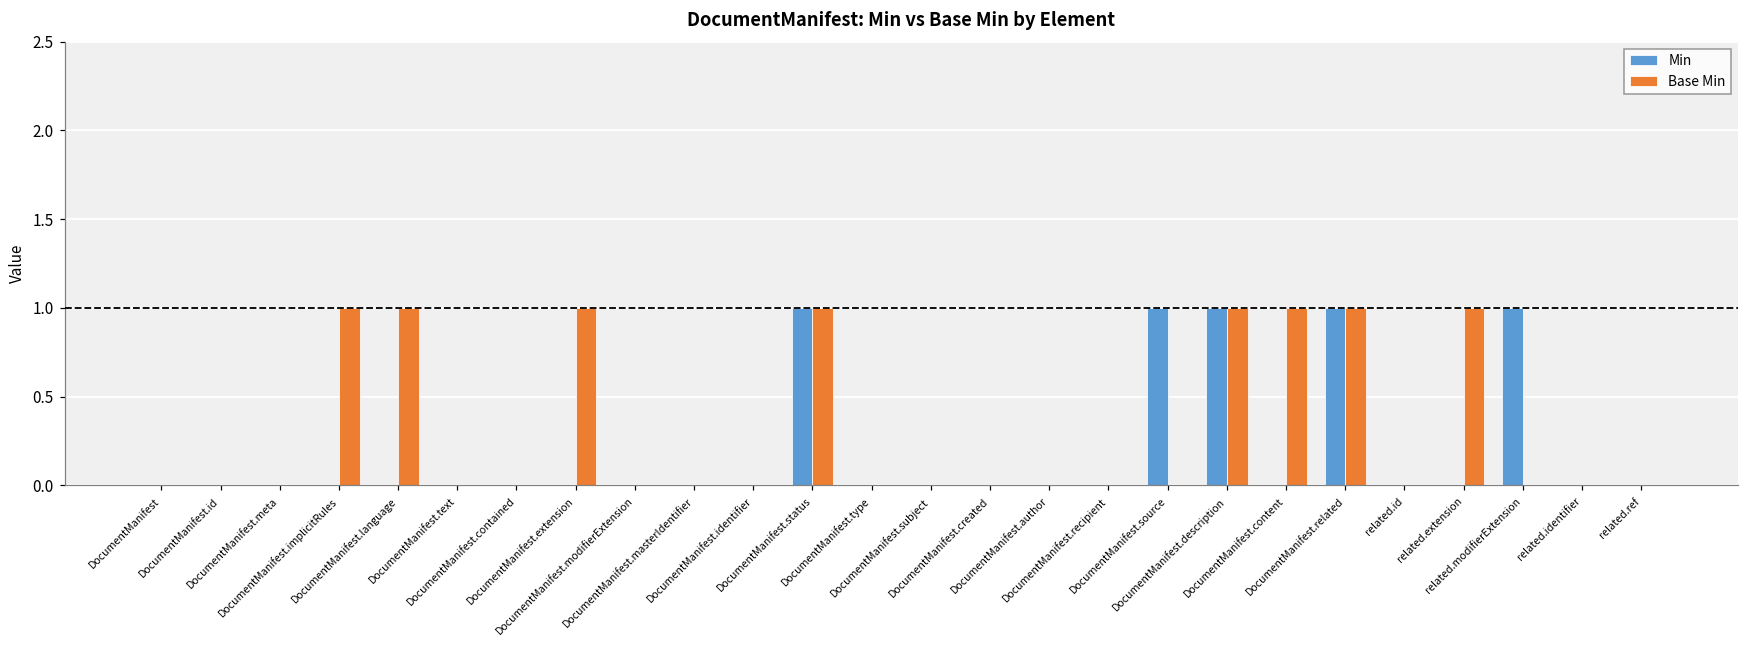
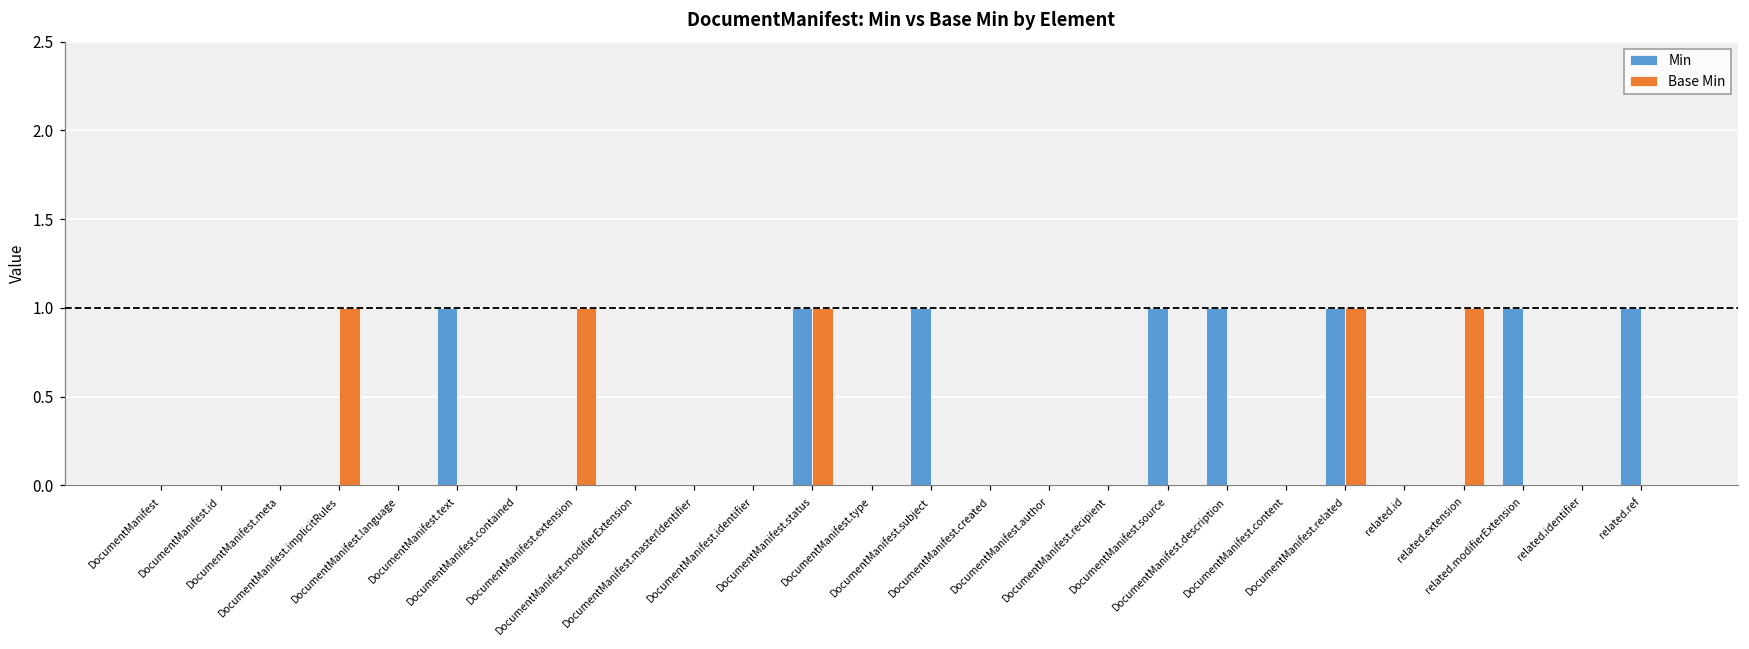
Base Min, DocumentManifest.language: 1 -> 0
Min, DocumentManifest.text: 0 -> 1
Min, DocumentManifest.subject: 0 -> 1
Base Min, DocumentManifest.description: 1 -> 0
Base Min, DocumentManifest.content: 1 -> 0
Min, related.ref: 0 -> 1
